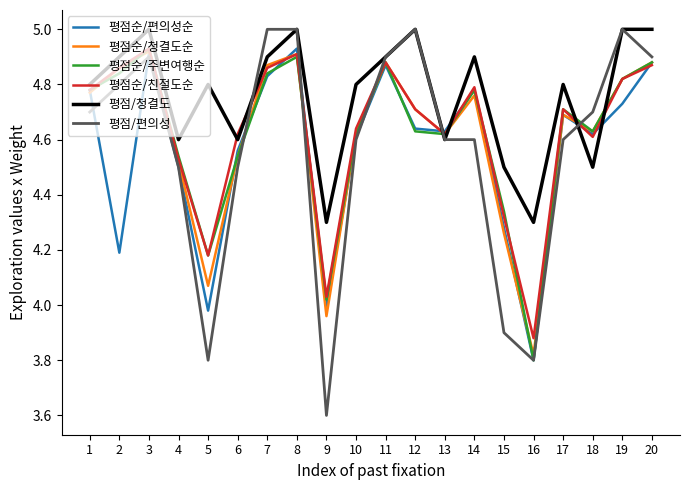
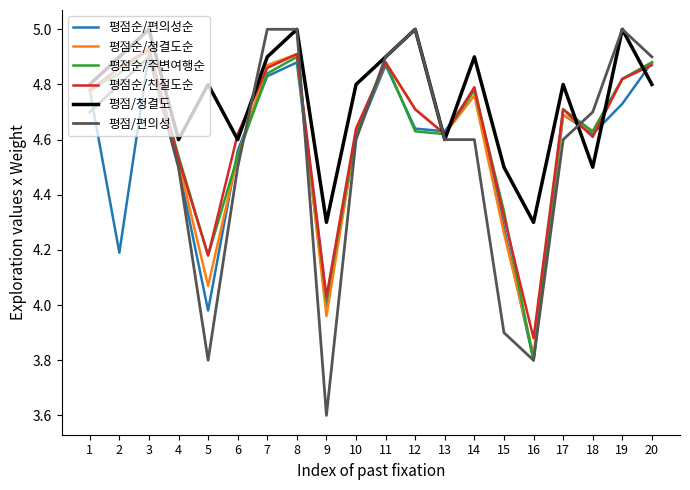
평점순/편의성순, 8: 4.93 -> 4.88
평점/청결도, 20: 5.0 -> 4.8
